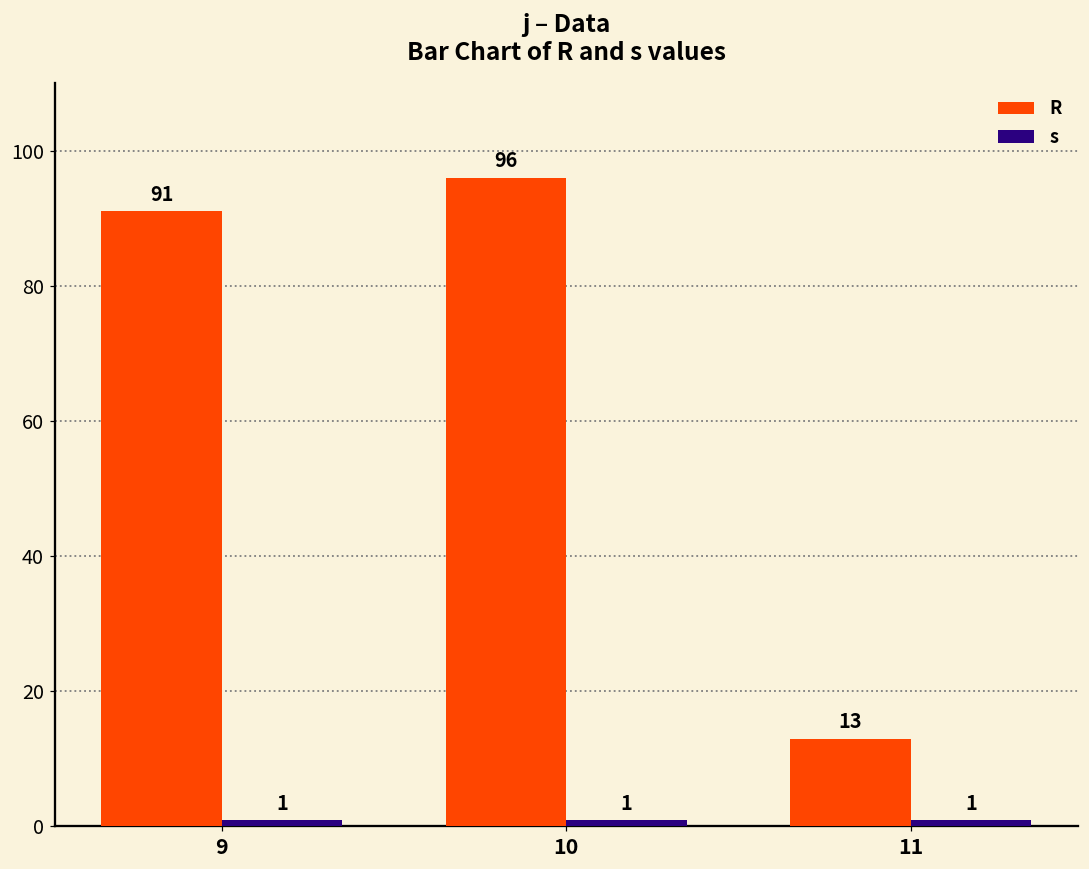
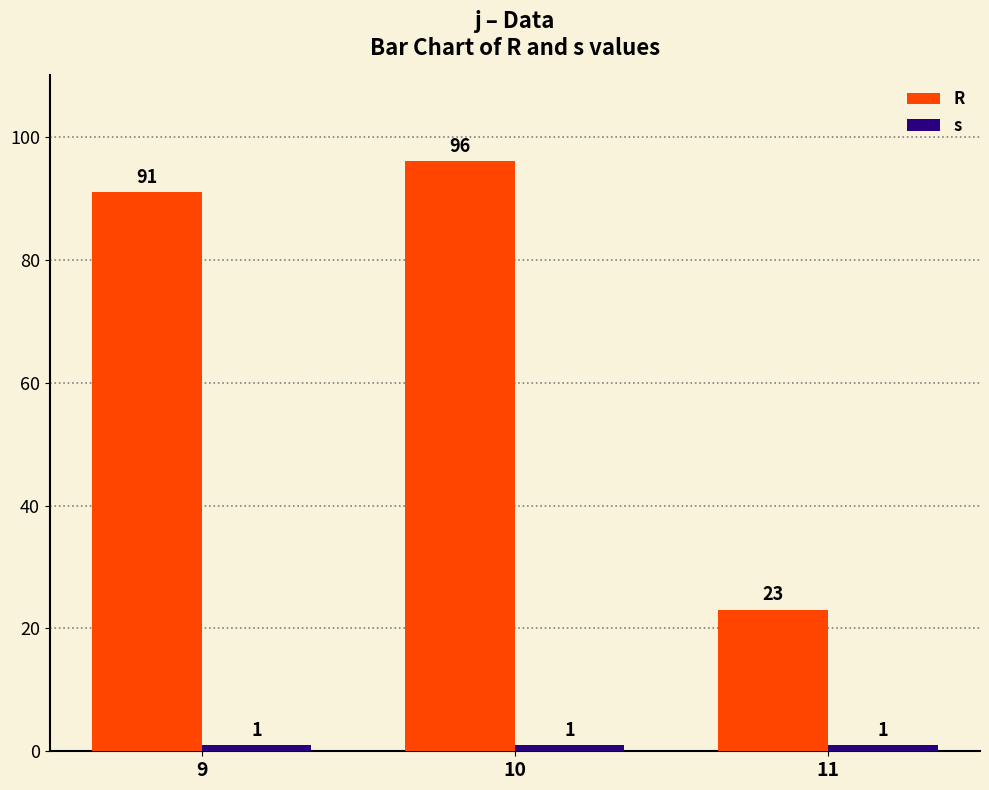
R, 11: 13 -> 23
